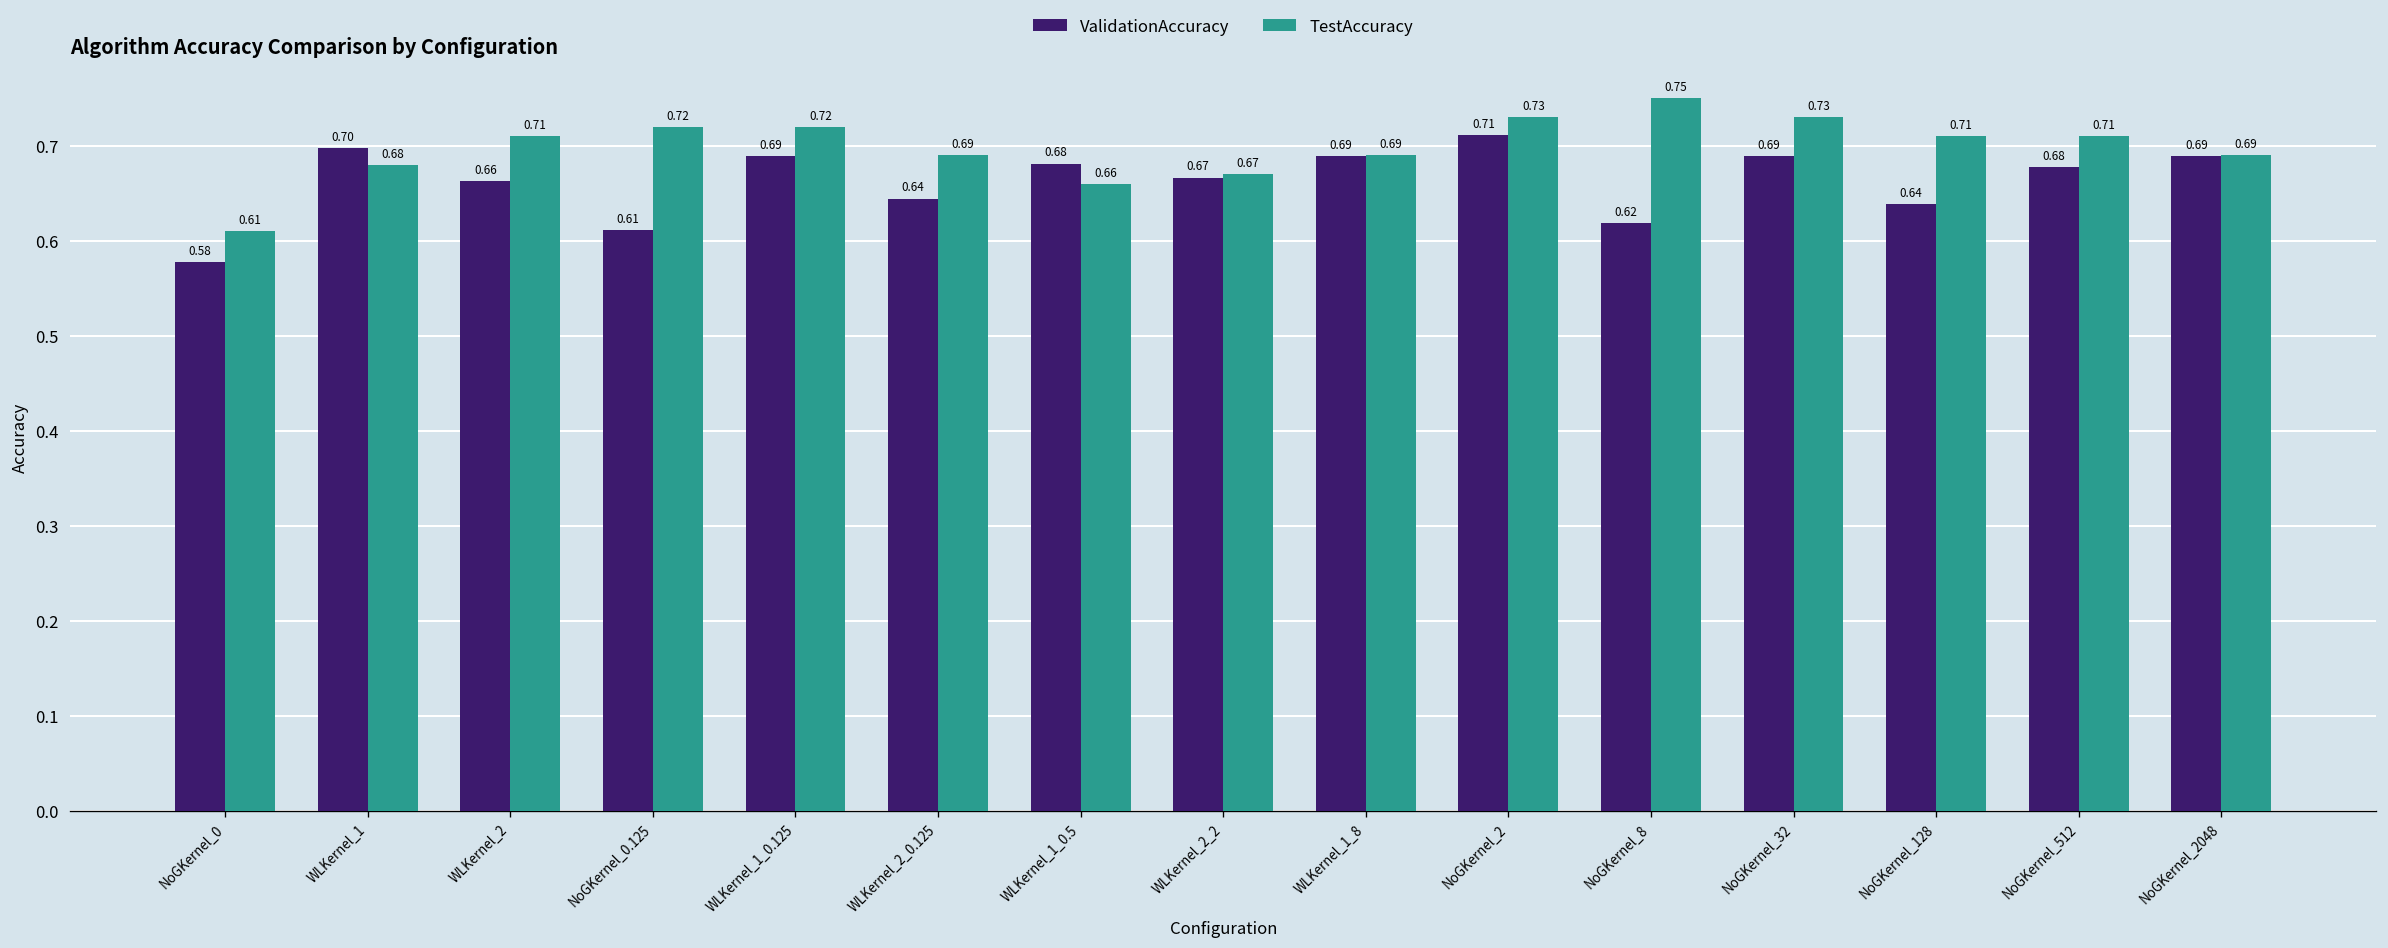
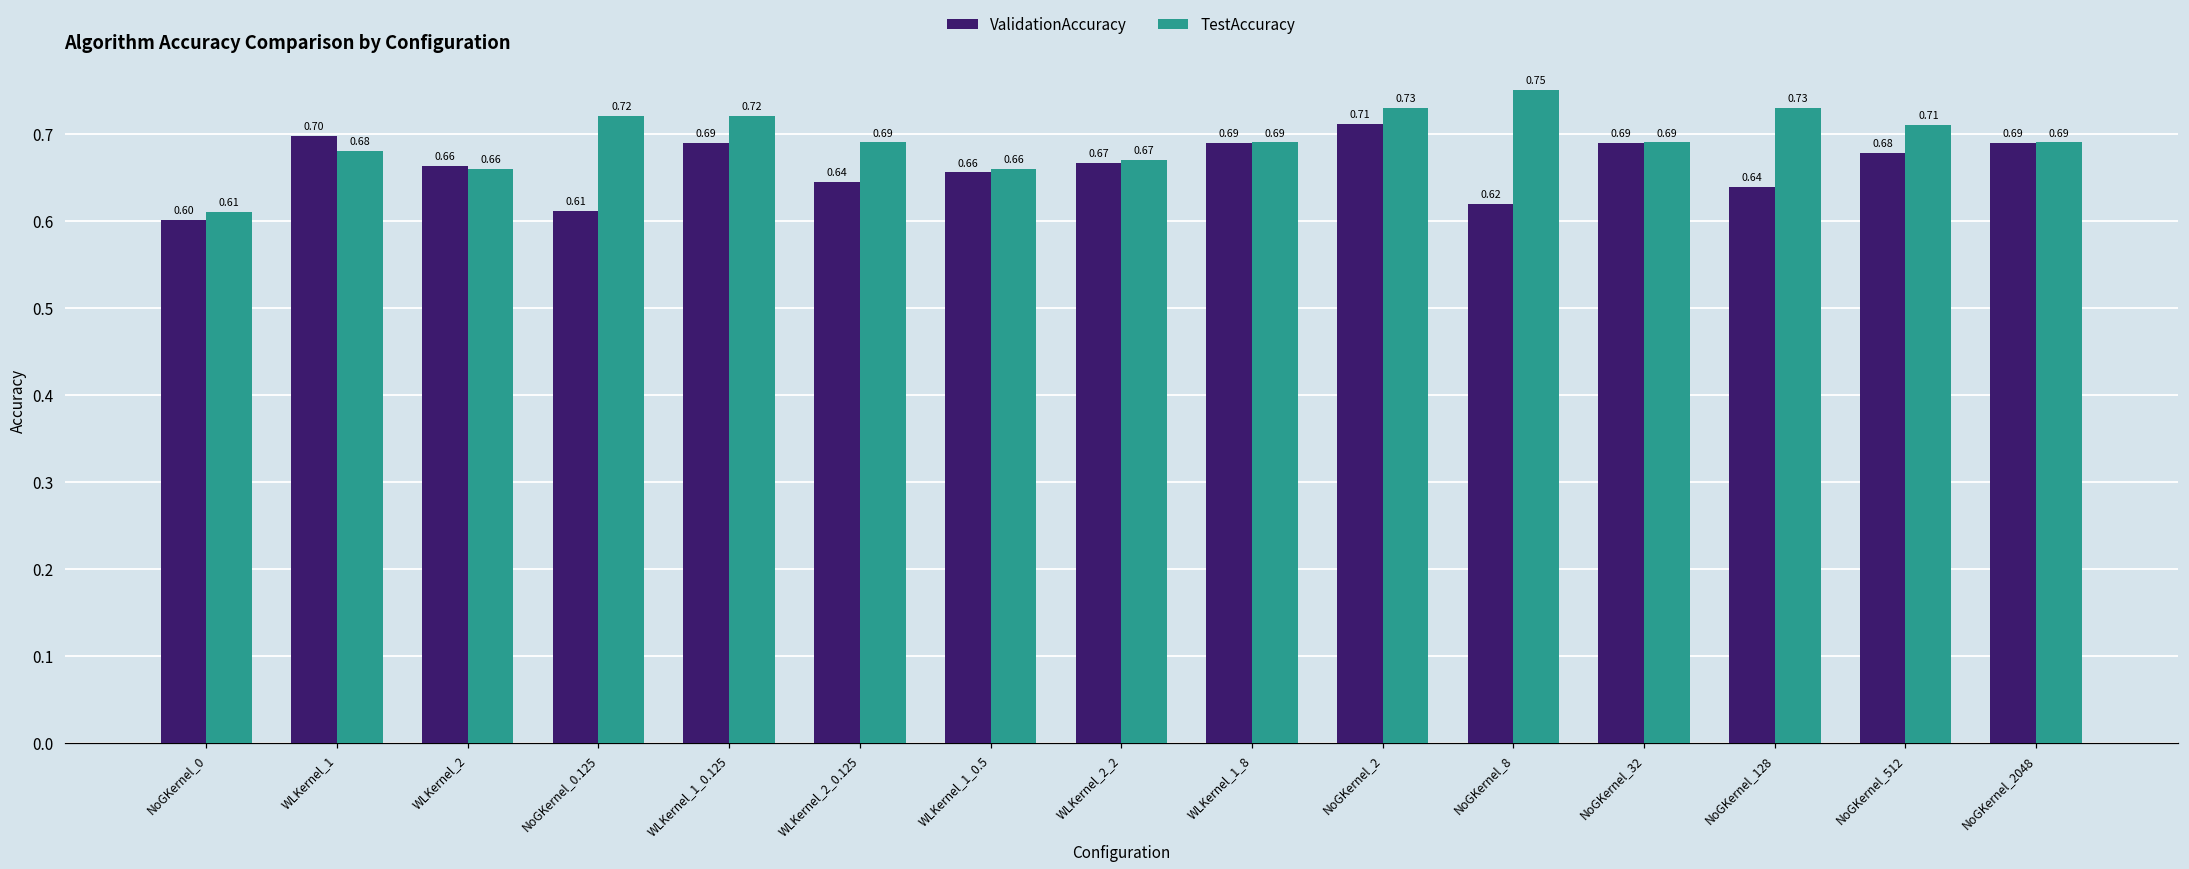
ValidationAccuracy, NoGKernel_0: 0.58 -> 0.60
TestAccuracy, WLKernel_2: 0.71 -> 0.66
ValidationAccuracy, WLKernel_1_0.5: 0.68 -> 0.66
TestAccuracy, NoGKernel_32: 0.73 -> 0.69
TestAccuracy, NoGKernel_128: 0.71 -> 0.73
